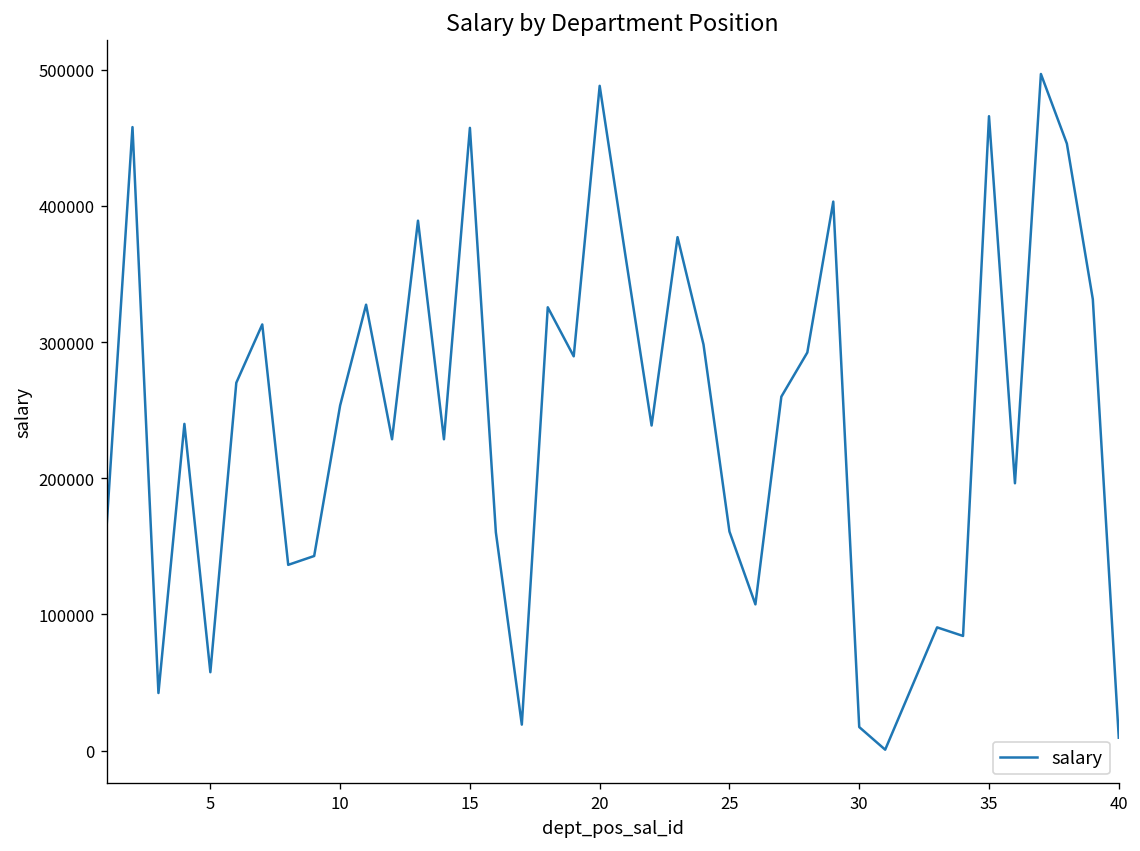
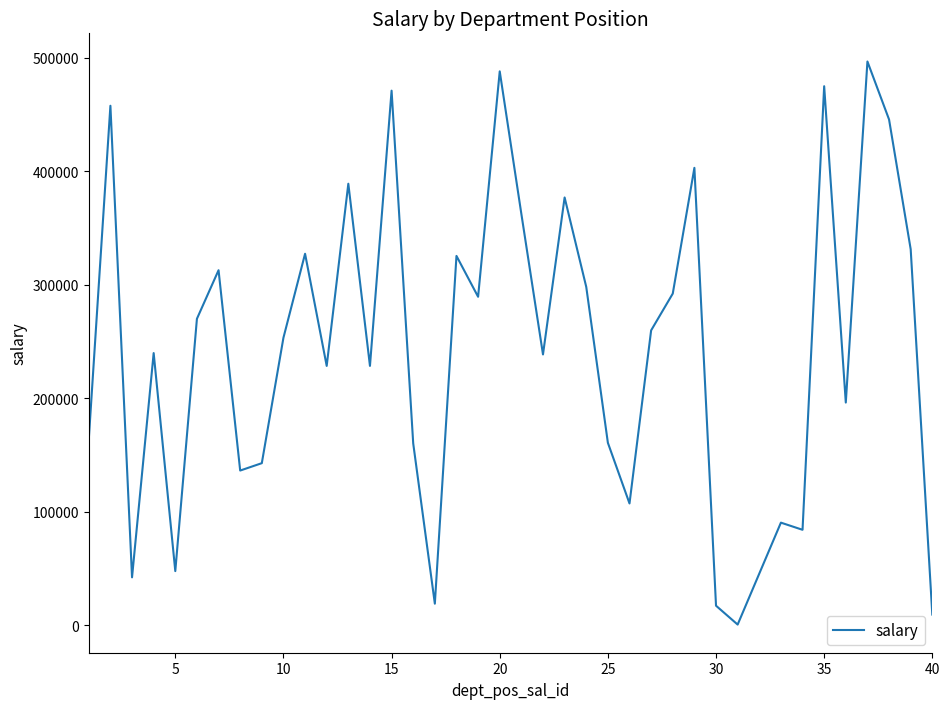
5: 58000 -> 48000
15: 457000 -> 471000
35: 466000 -> 475000
